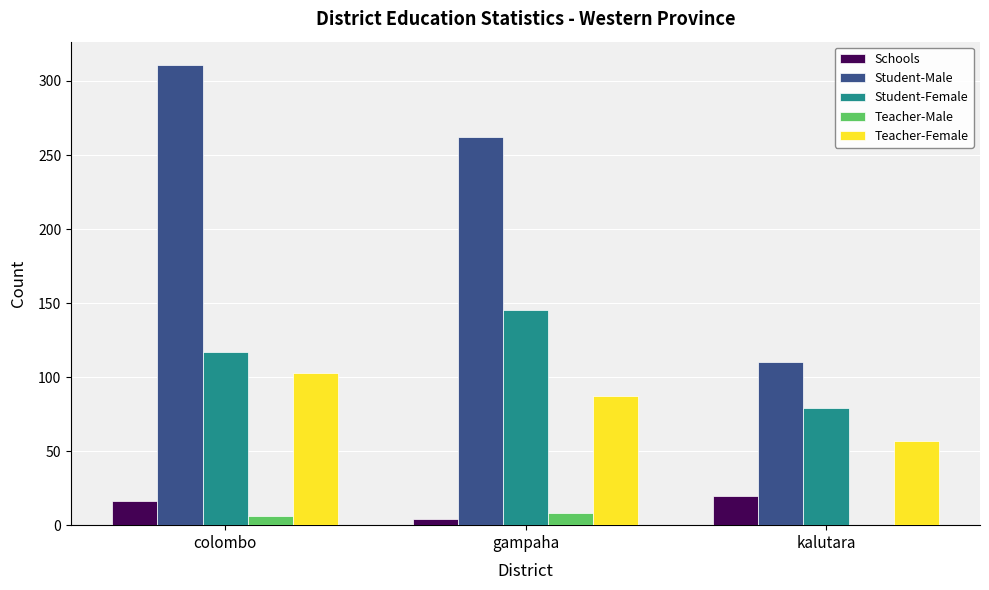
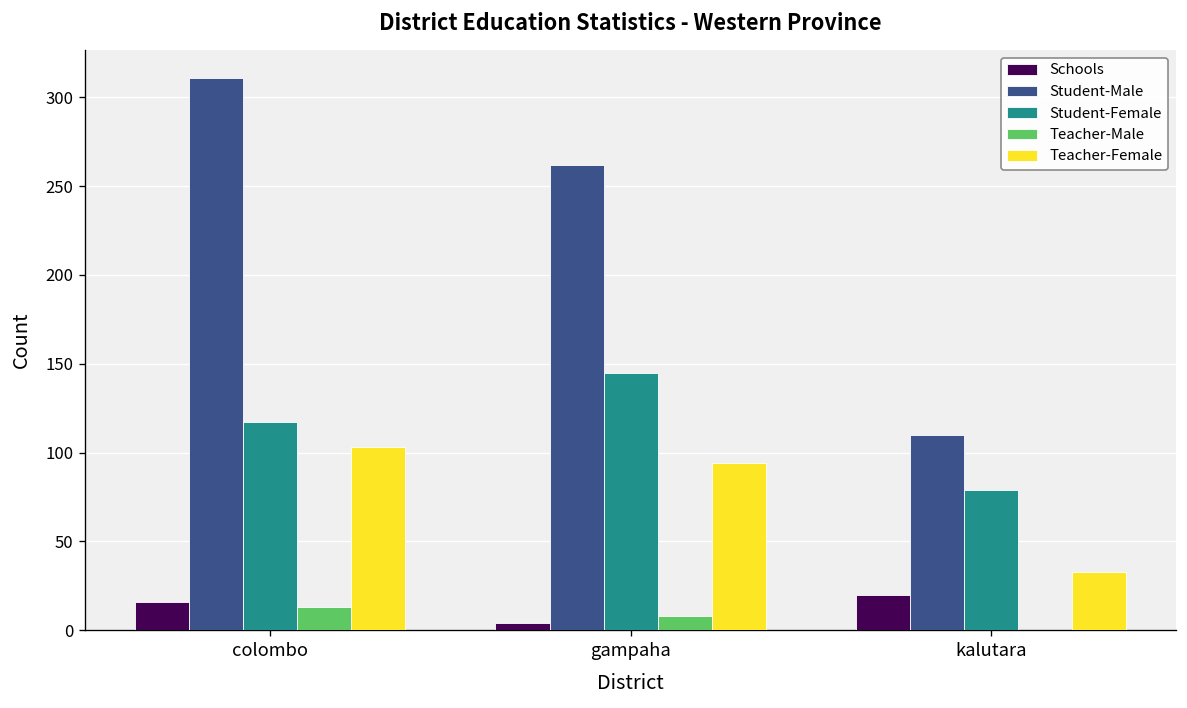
Teacher-Male, colombo: 6 -> 13
Teacher-Female, gampaha: 87 -> 94
Teacher-Female, kalutara: 57 -> 33
